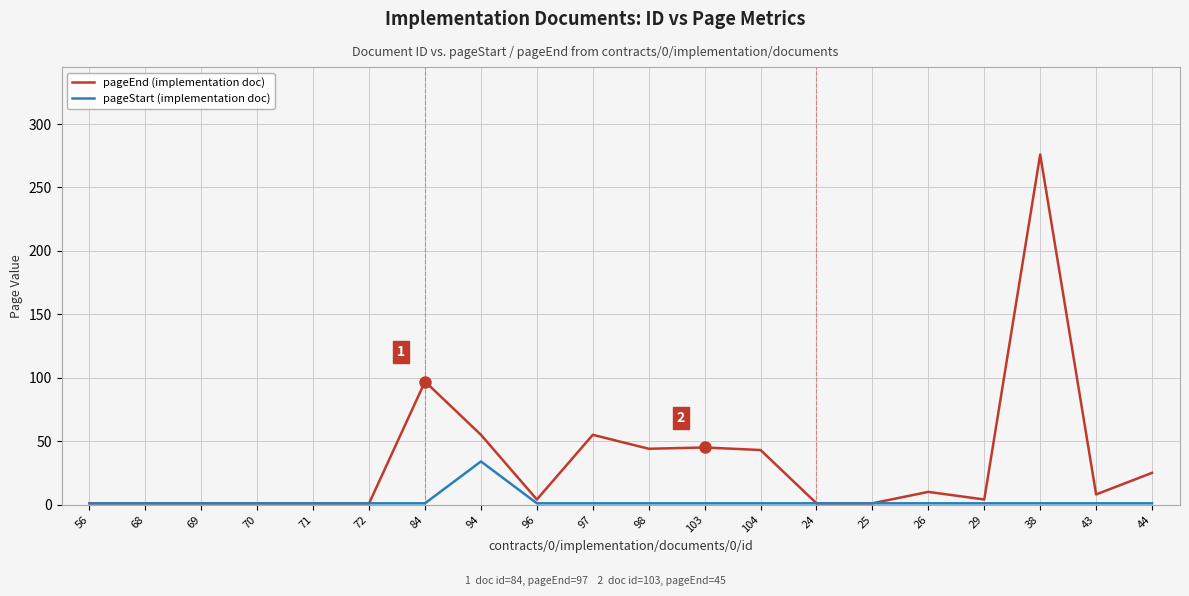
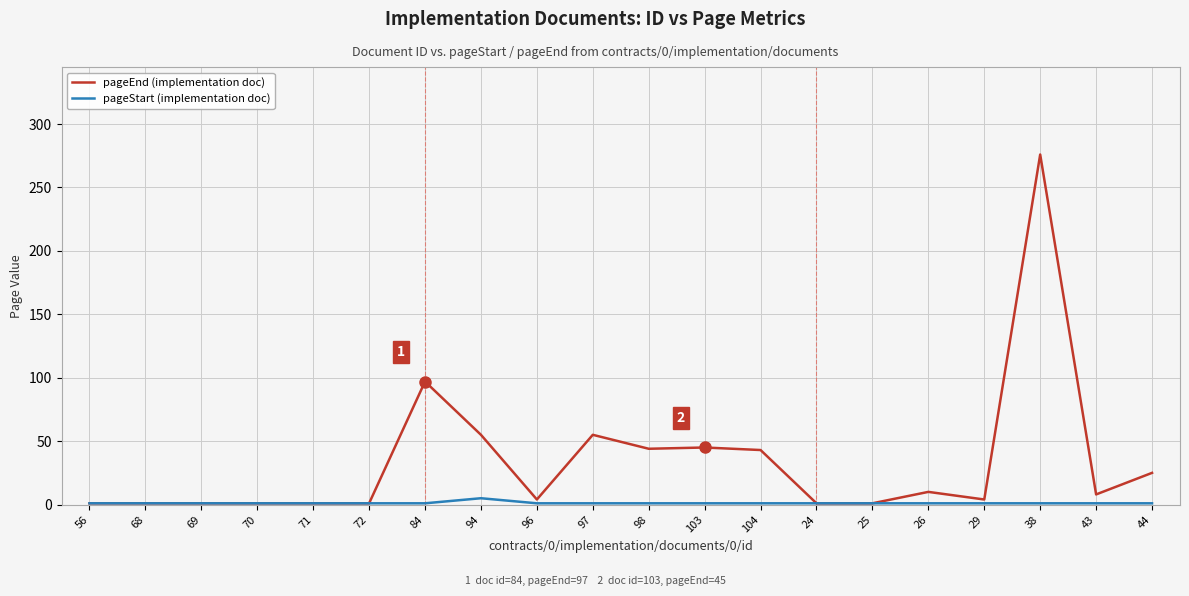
pageStart (implementation doc), 94: 34 -> 5
